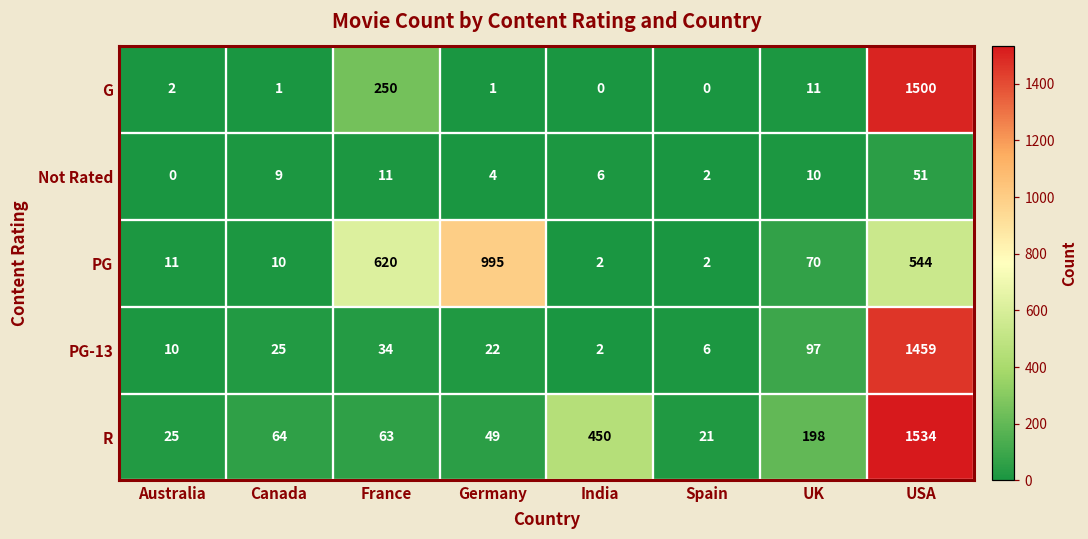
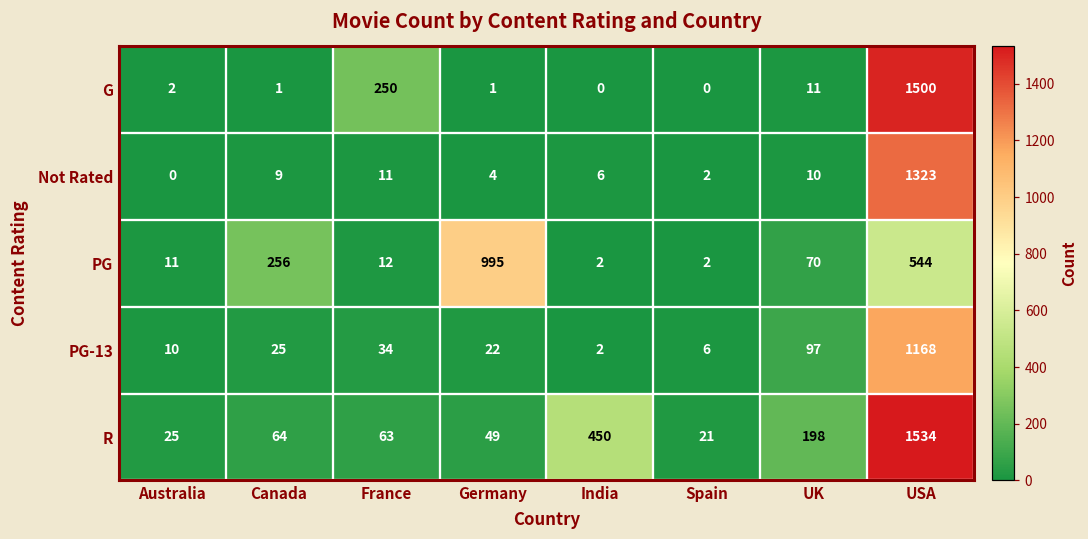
Not Rated, USA: 51 -> 1323
PG, Canada: 10 -> 256
PG, France: 620 -> 12
PG-13, USA: 1459 -> 1168
